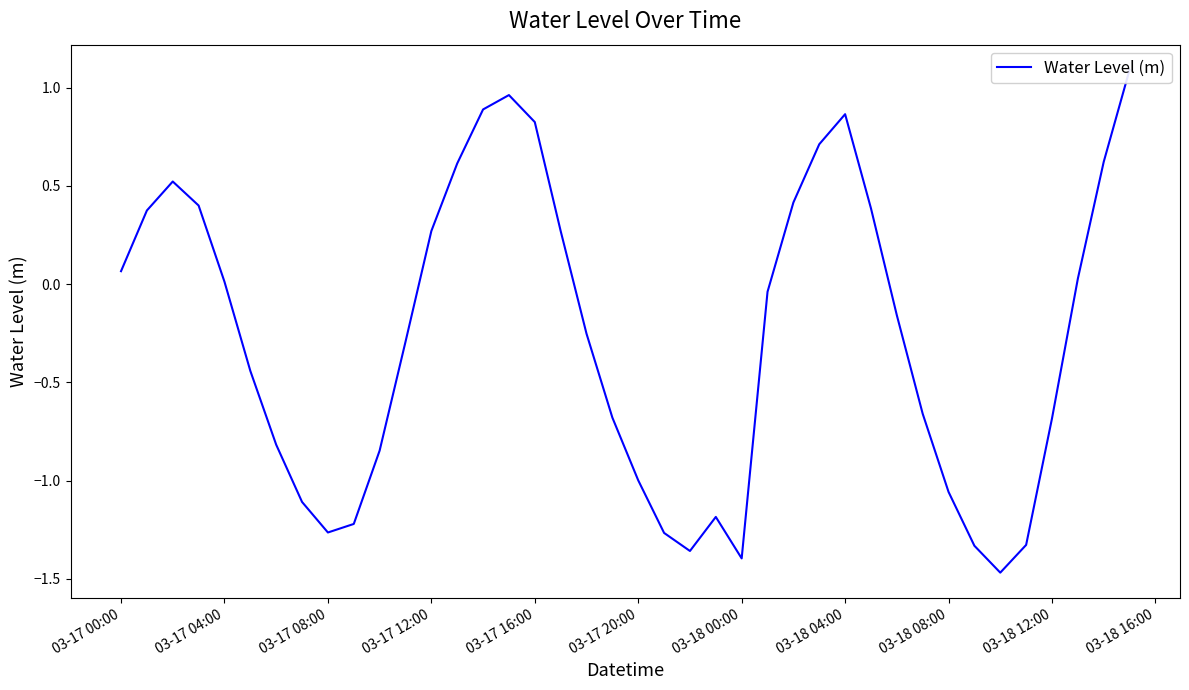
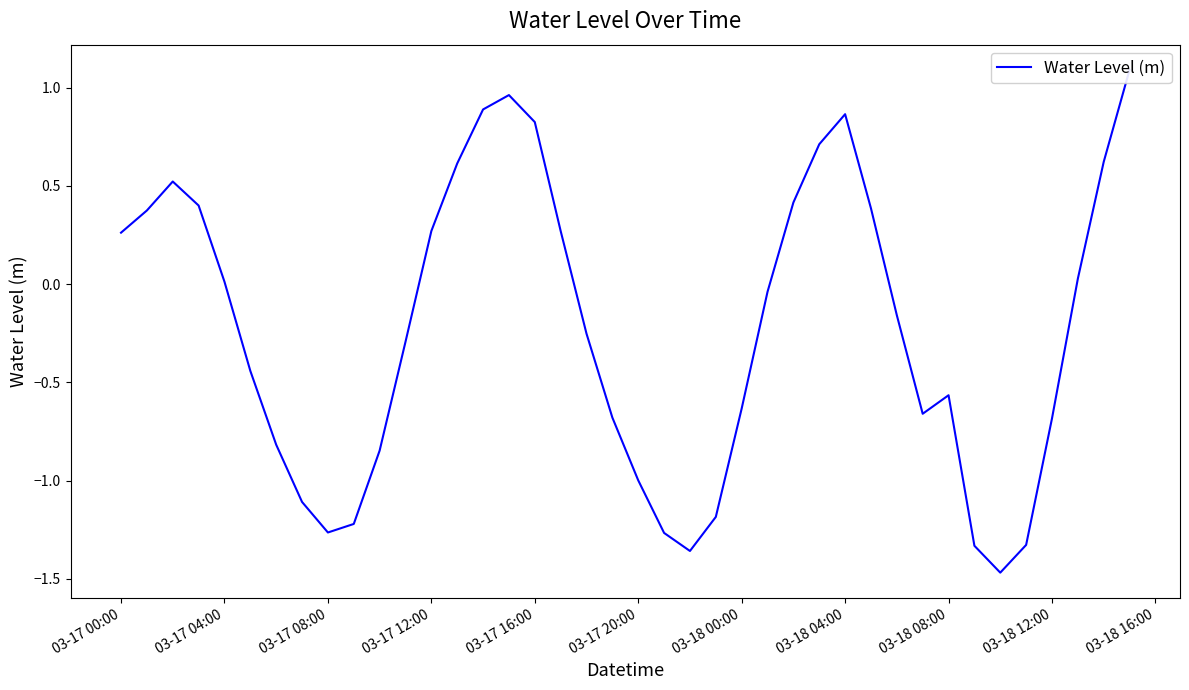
03-17 00:00: 0.07 -> 0.26
03-18 00:00: -1.40 -> -0.63
03-18 08:00: -1.06 -> -0.57
